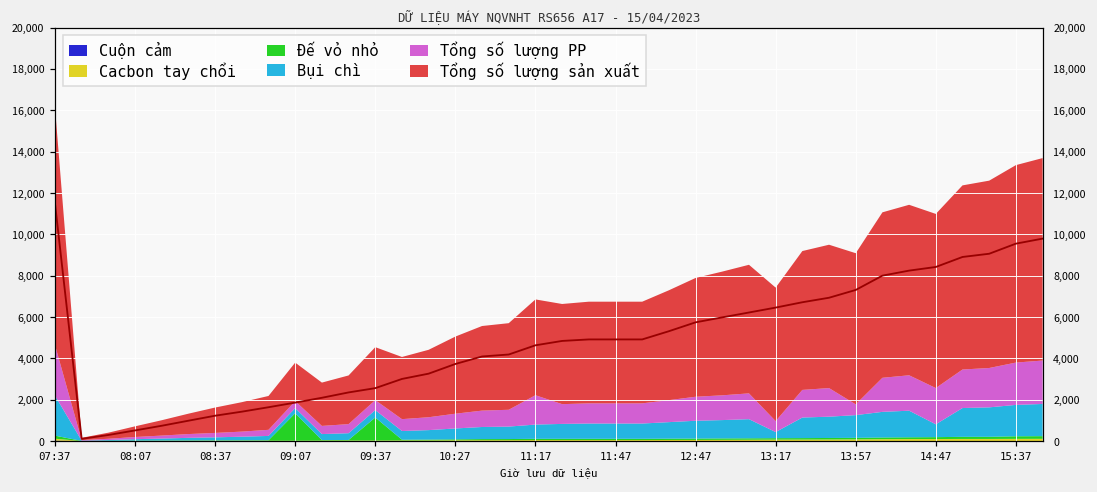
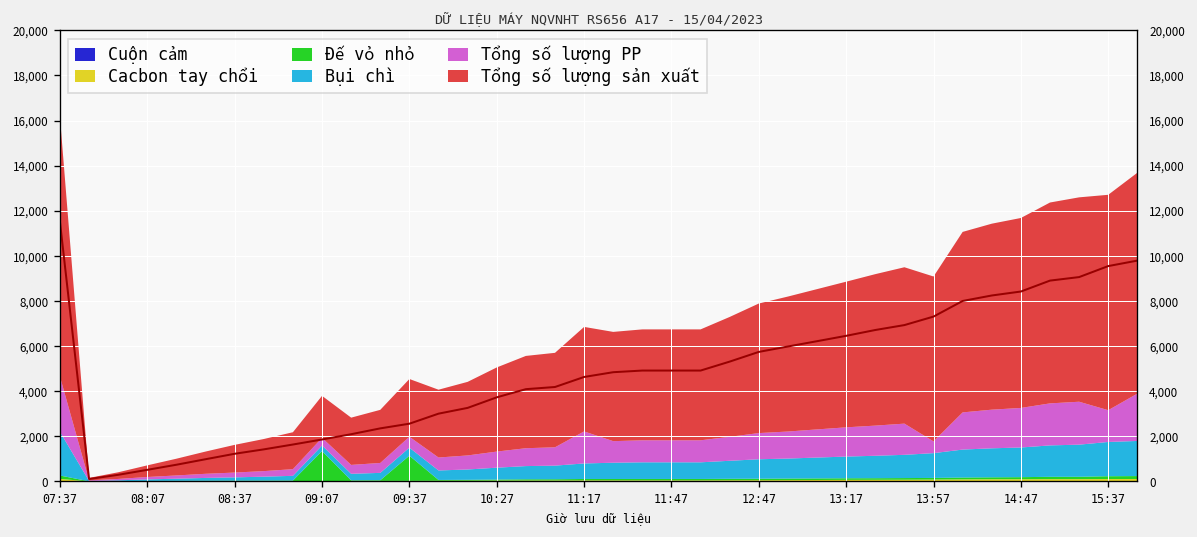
Bụi chì, 13:17: 300 -> 1,000
Tổng số lượng PP, 13:17: 500 -> 1,300
Bụi chì, 14:47: 600 -> 1,300
Tổng số lượng PP, 15:37: 2,000 -> 1,400
